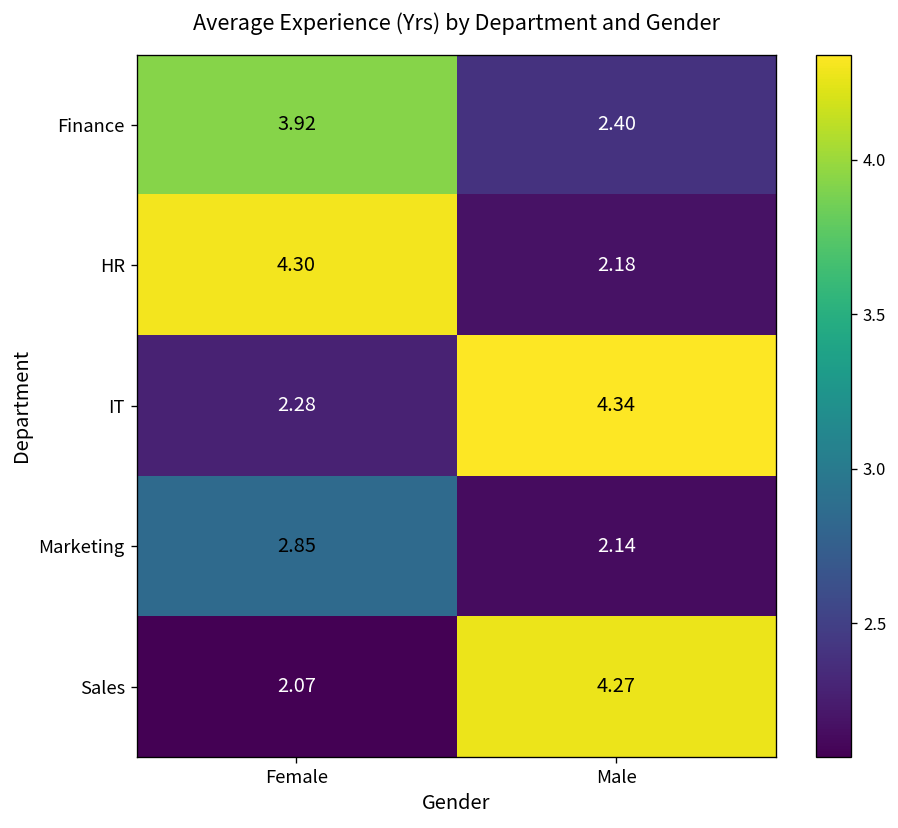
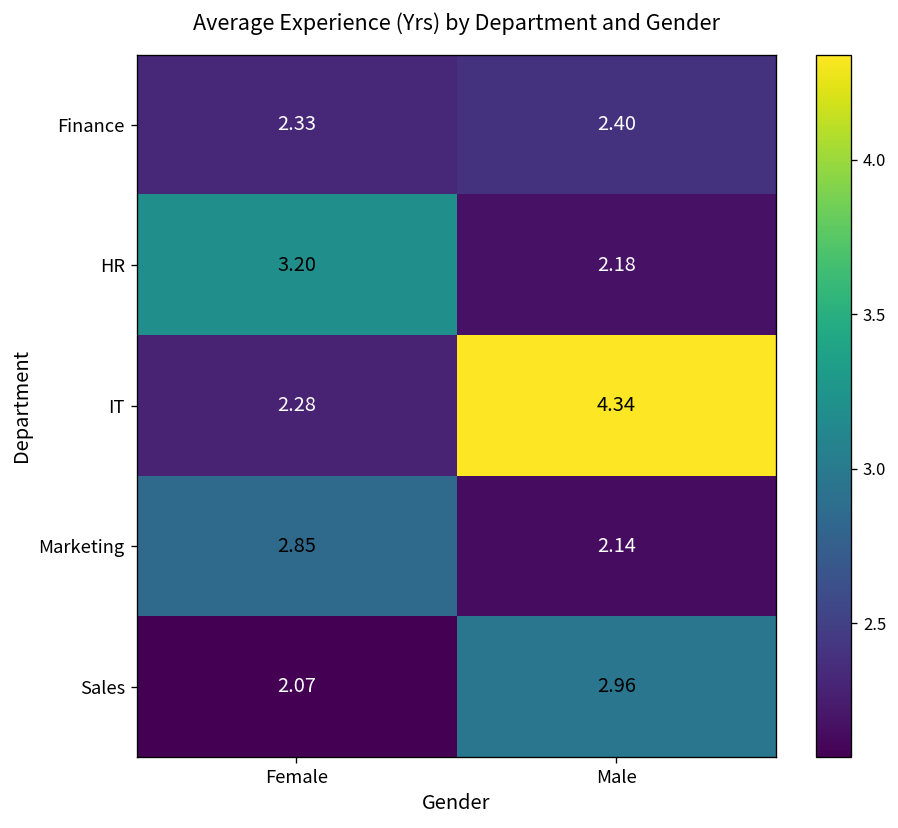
Finance, Female: 3.92 -> 2.33
HR, Female: 4.30 -> 3.20
Sales, Male: 4.27 -> 2.96
